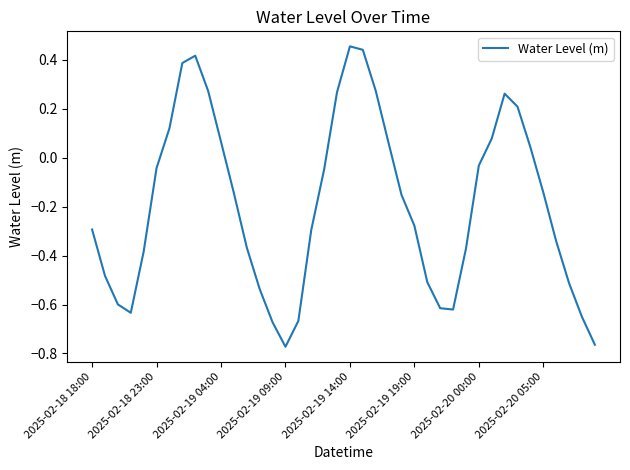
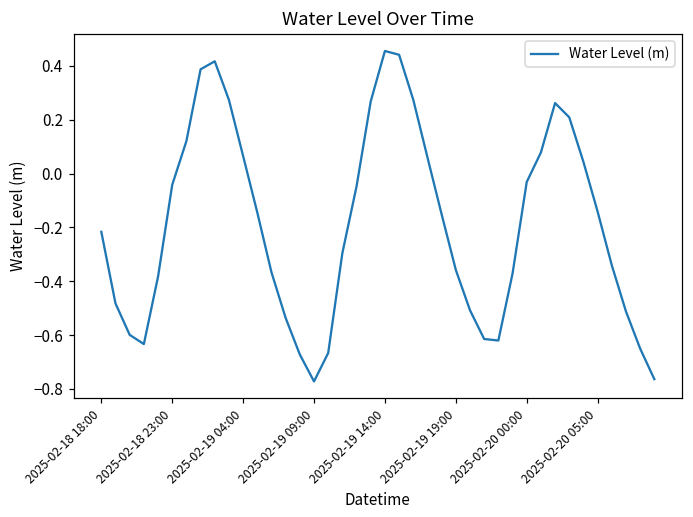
2025-02-18 18:00: -0.29 -> -0.22
2025-02-19 19:00: -0.28 -> -0.36
